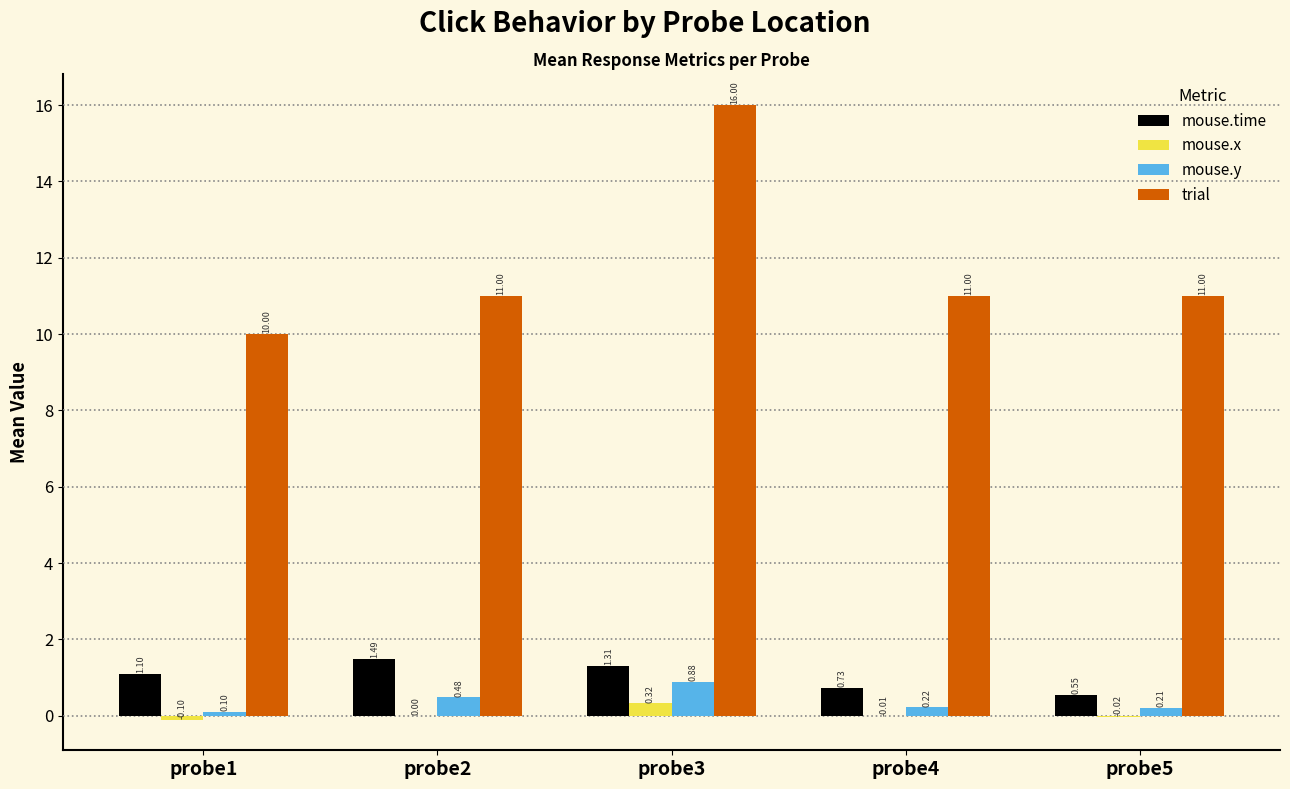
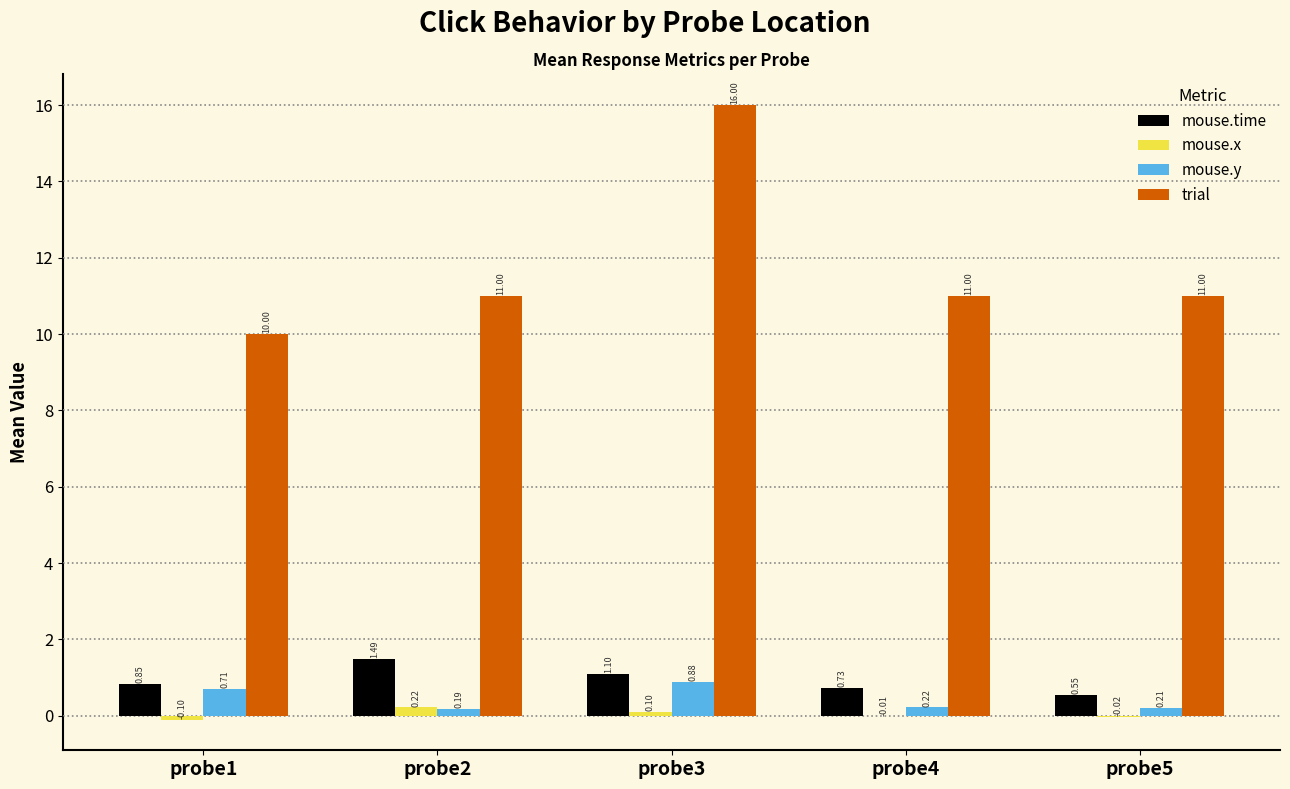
mouse.time, probe1: 1.10 -> 0.85
mouse.y, probe1: 0.10 -> 0.71
mouse.x, probe2: 0.00 -> 0.22
mouse.y, probe2: 0.48 -> 0.19
mouse.time, probe3: 1.31 -> 1.10
mouse.x, probe3: 0.32 -> 0.10
